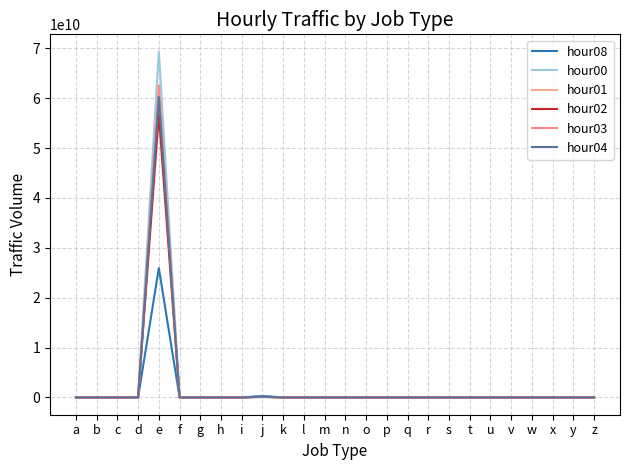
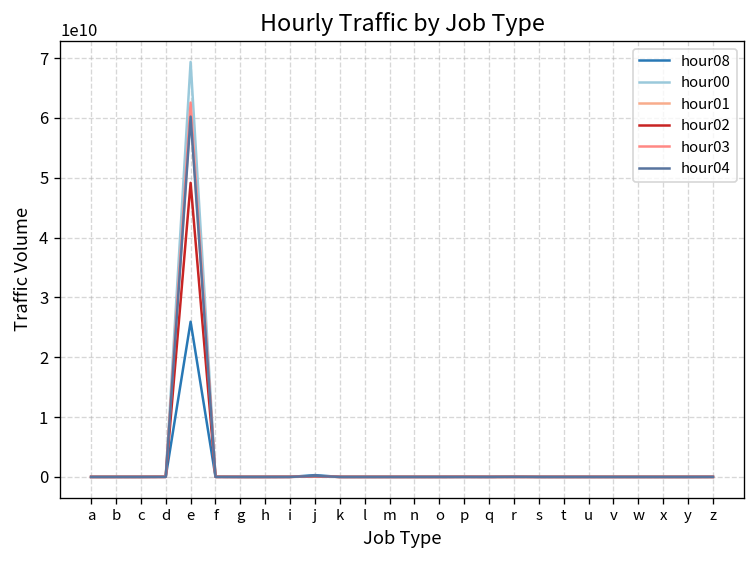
hour02, e: 57000000000 -> 49000000000
